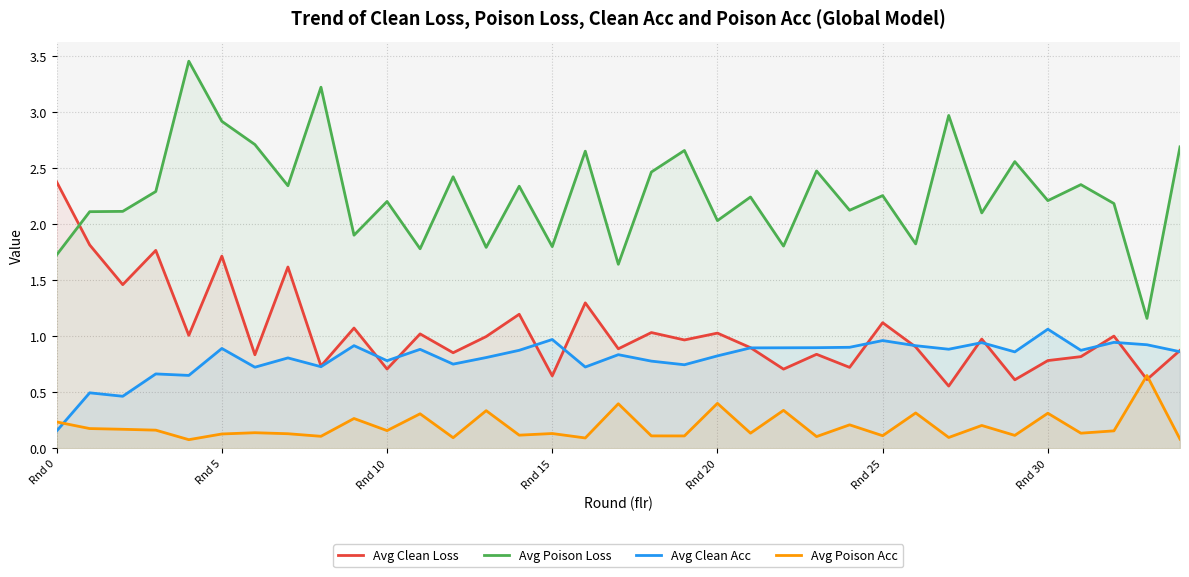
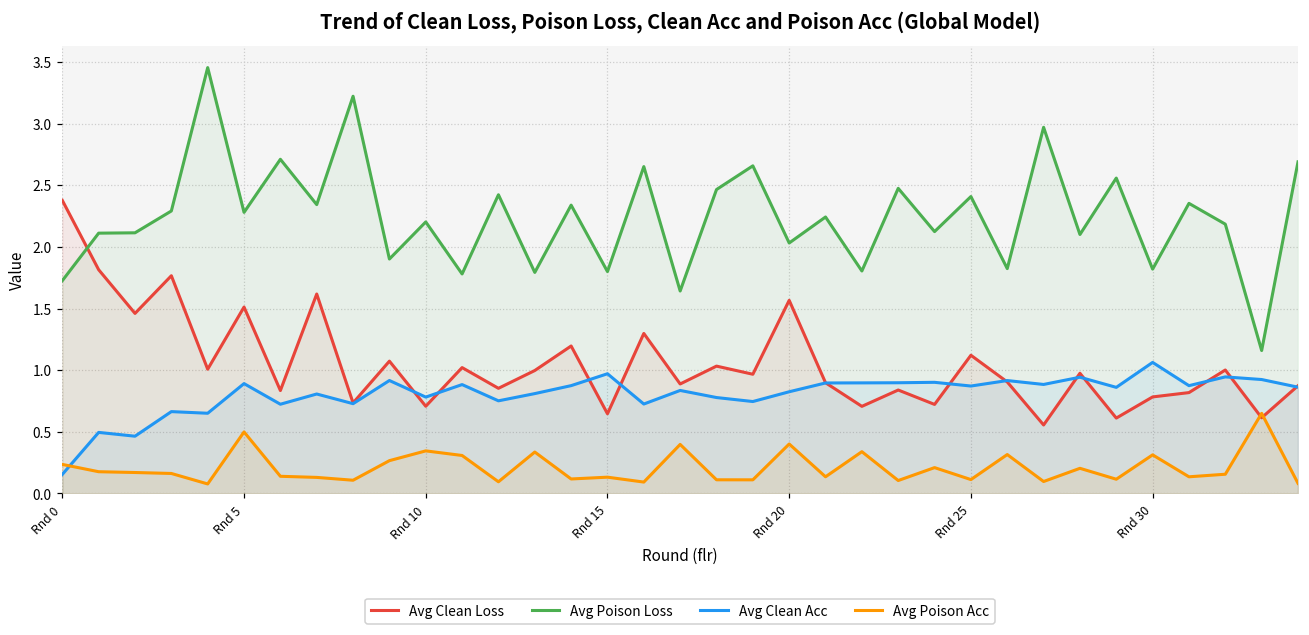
Avg Clean Loss, Rnd 5: 1.72 -> 1.51
Avg Poison Loss, Rnd 5: 2.92 -> 2.28
Avg Poison Acc, Rnd 5: 0.13 -> 0.50
Avg Poison Acc, Rnd 10: 0.16 -> 0.35
Avg Clean Loss, Rnd 20: 1.03 -> 1.57
Avg Poison Loss, Rnd 25: 2.26 -> 2.41
Avg Clean Acc, Rnd 25: 0.96 -> 0.87
Avg Poison Loss, Rnd 30: 2.21 -> 1.82
